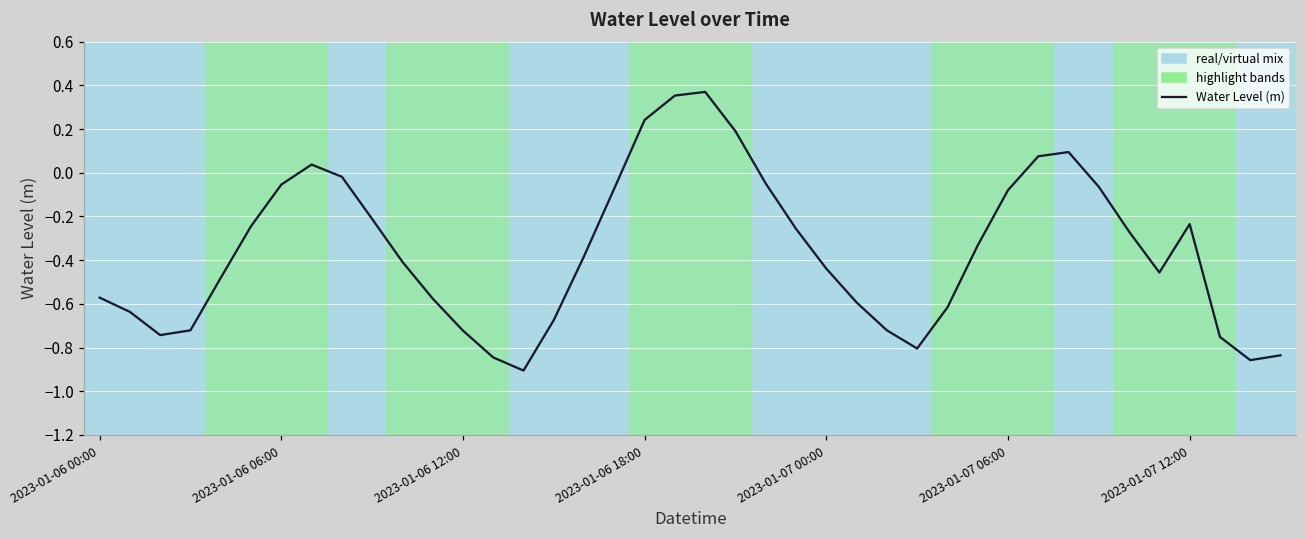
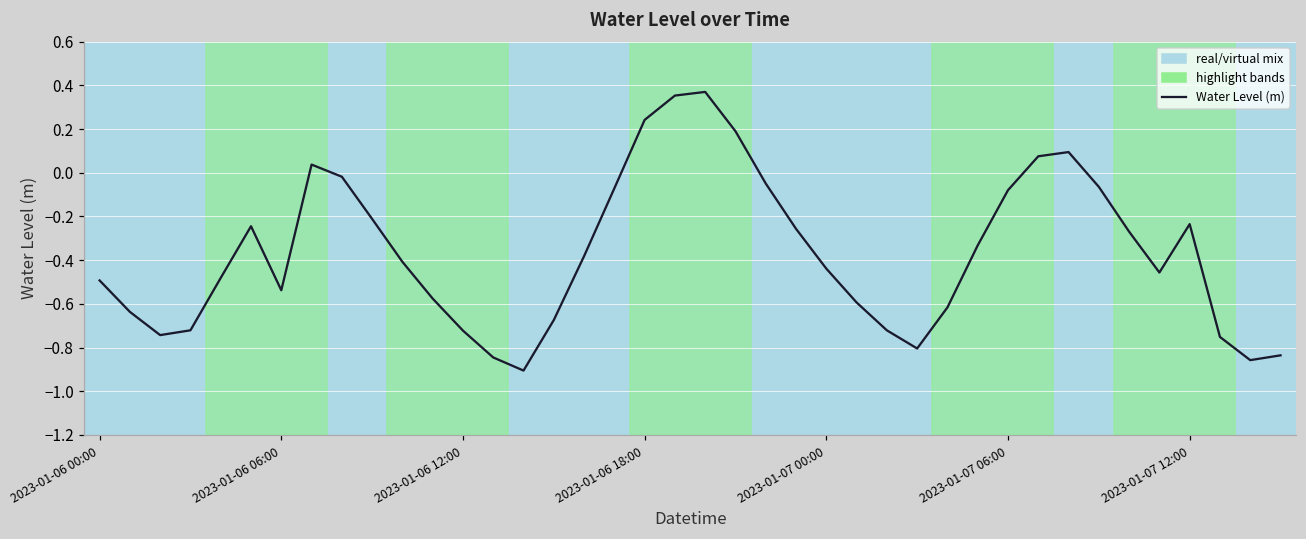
2023-01-06 00:00: -0.57 -> -0.49
2023-01-06 06:00: -0.05 -> -0.54
